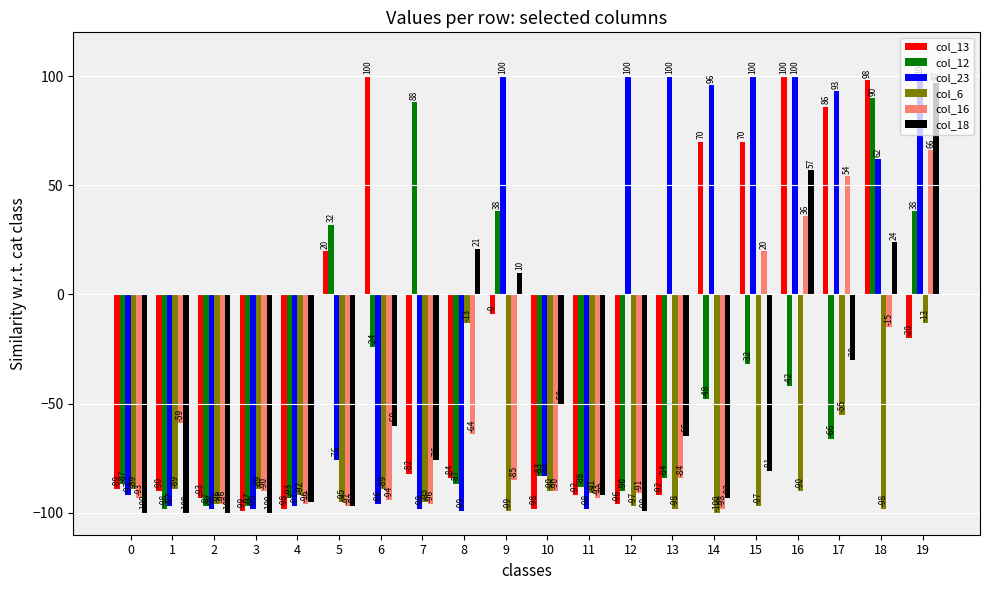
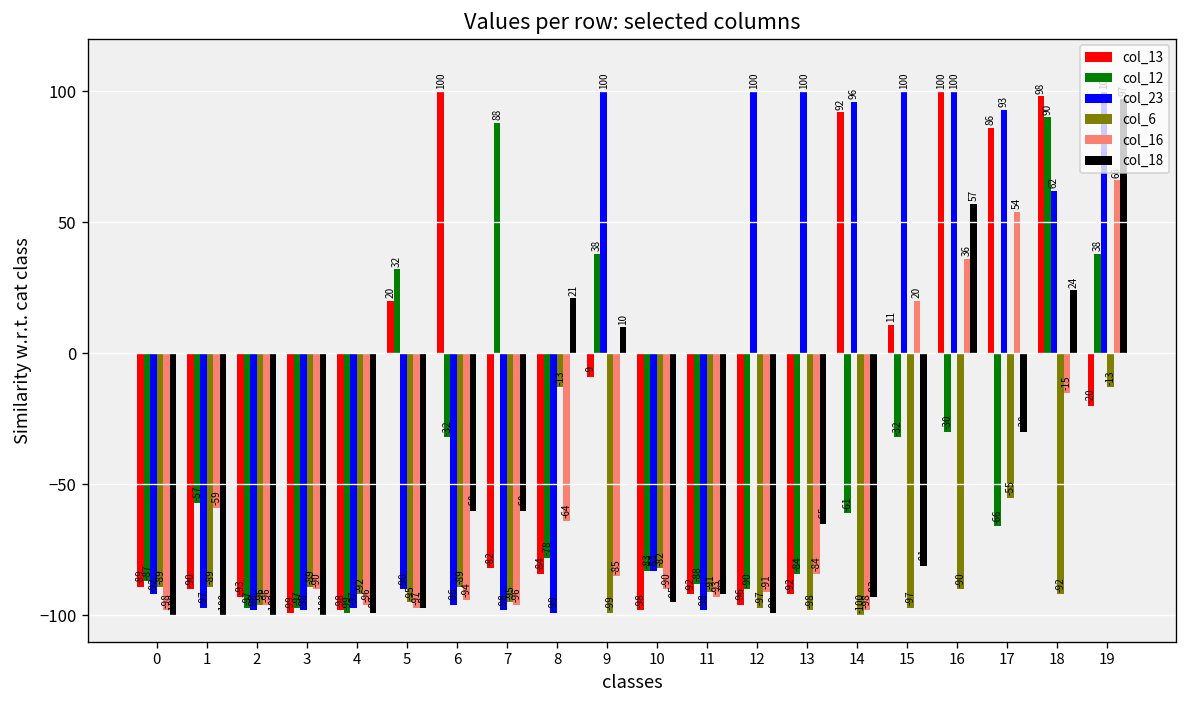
col_16, 0: -93 -> -98
col_12, 1: -98 -> -57
col_12, 4: -93 -> -99
col_18, 4: -95 -> -99
col_23, 5: -76 -> -90
col_12, 6: -24 -> -32
col_18, 7: -76 -> -60
col_12, 8: -87 -> -78
col_6, 10: -90 -> -82
col_18, 10: -50 -> -95
col_13, 14: 70 -> 92
col_12, 14: -48 -> -61
col_13, 15: 70 -> 11
col_12, 16: -42 -> -30
col_6, 18: -98 -> -92
